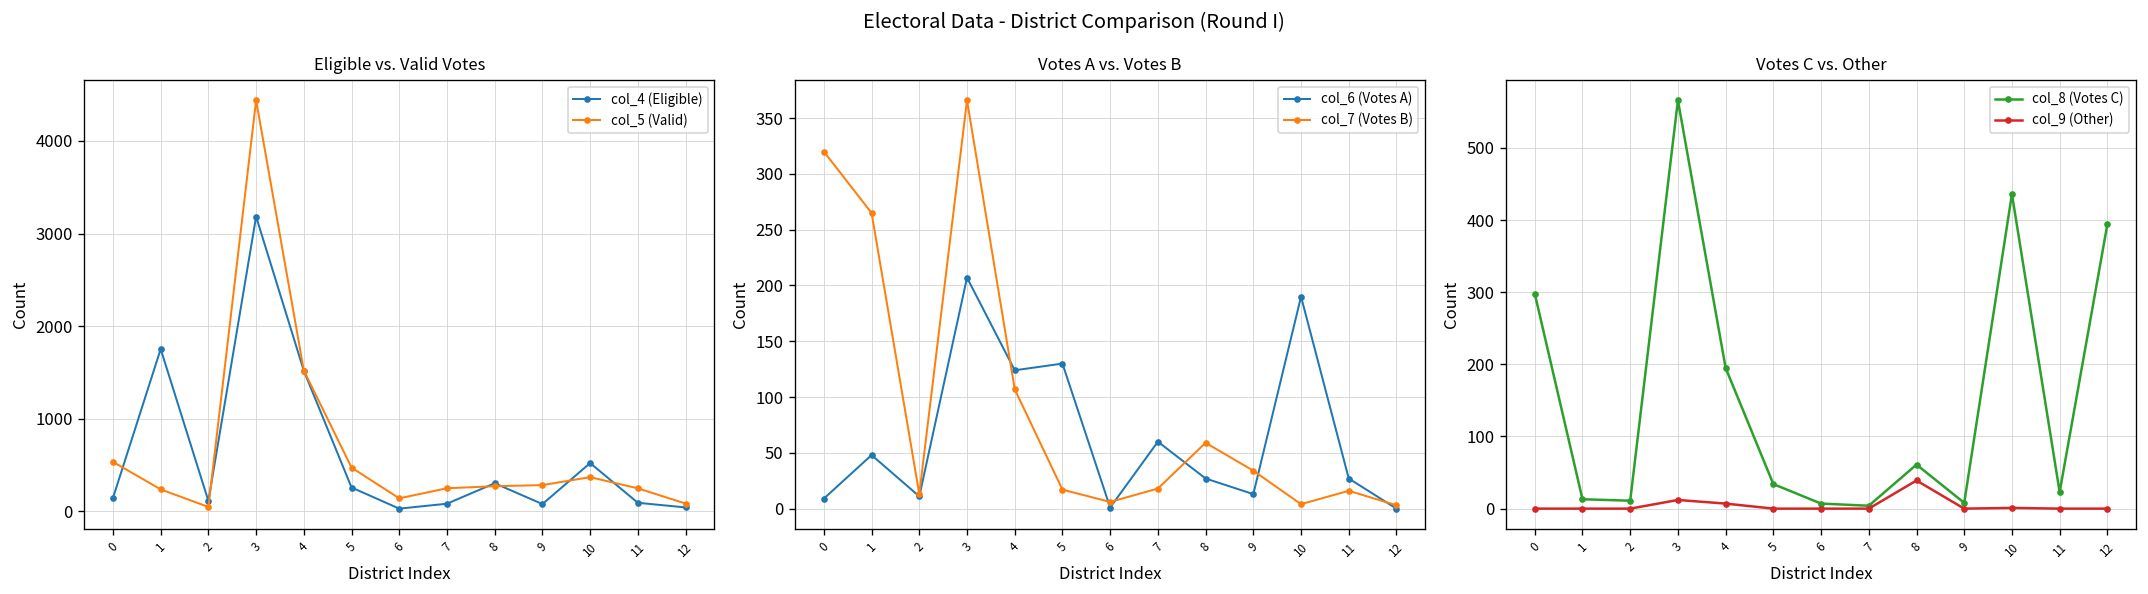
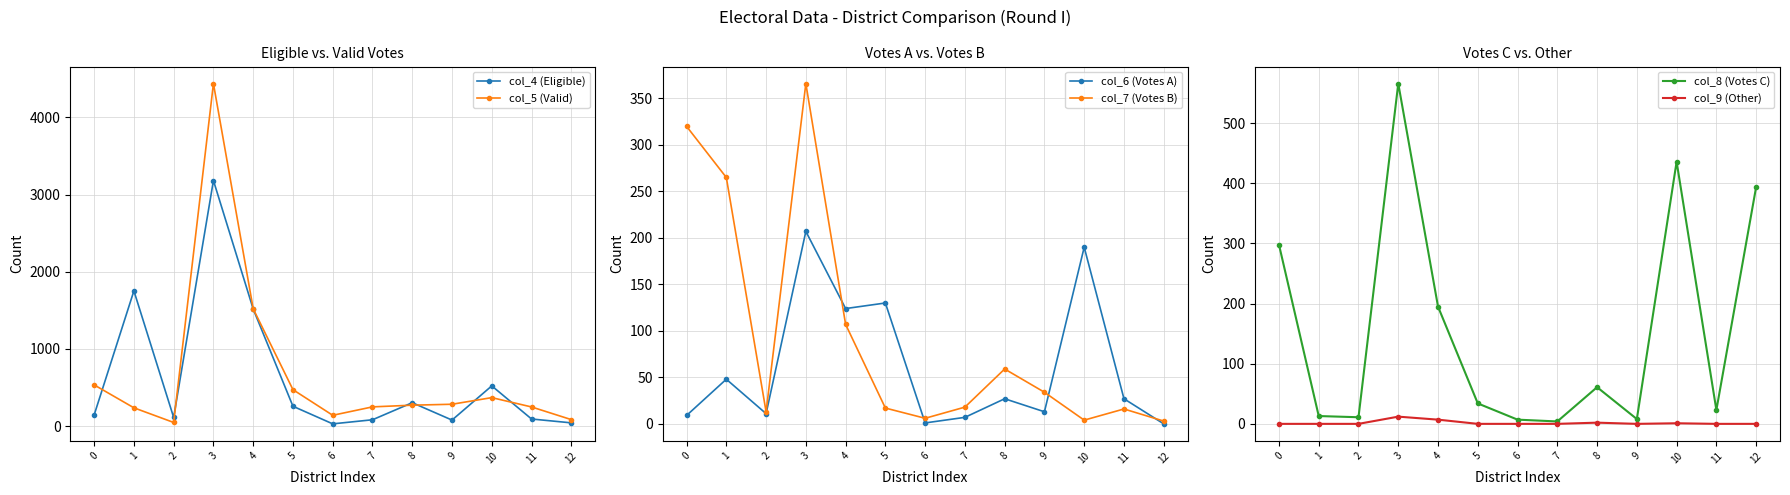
Votes A vs. Votes B, col_6 (Votes A), 7: 60 -> 10
Votes C vs. Other, col_9 (Other), 8: 40 -> 0
